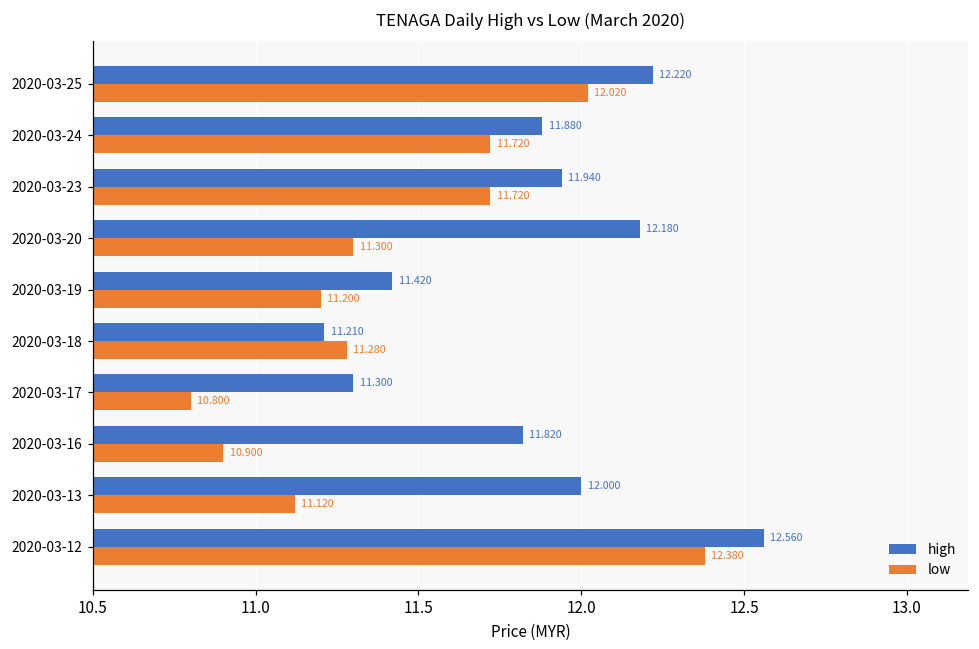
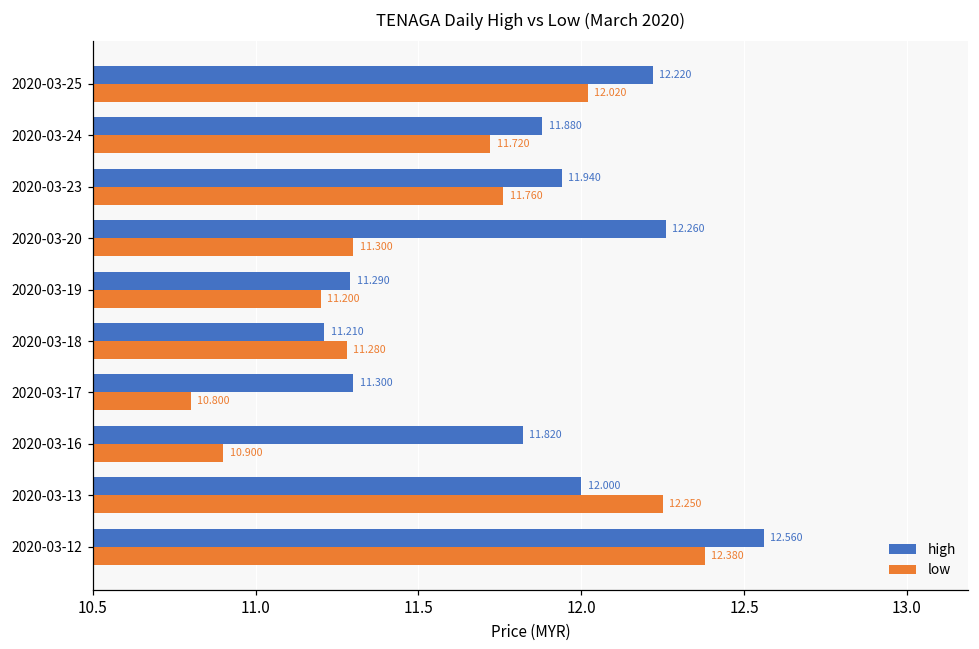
low, 2020-03-23: 11.720 -> 11.760
high, 2020-03-20: 12.180 -> 12.260
high, 2020-03-19: 11.420 -> 11.290
low, 2020-03-13: 11.120 -> 12.250
